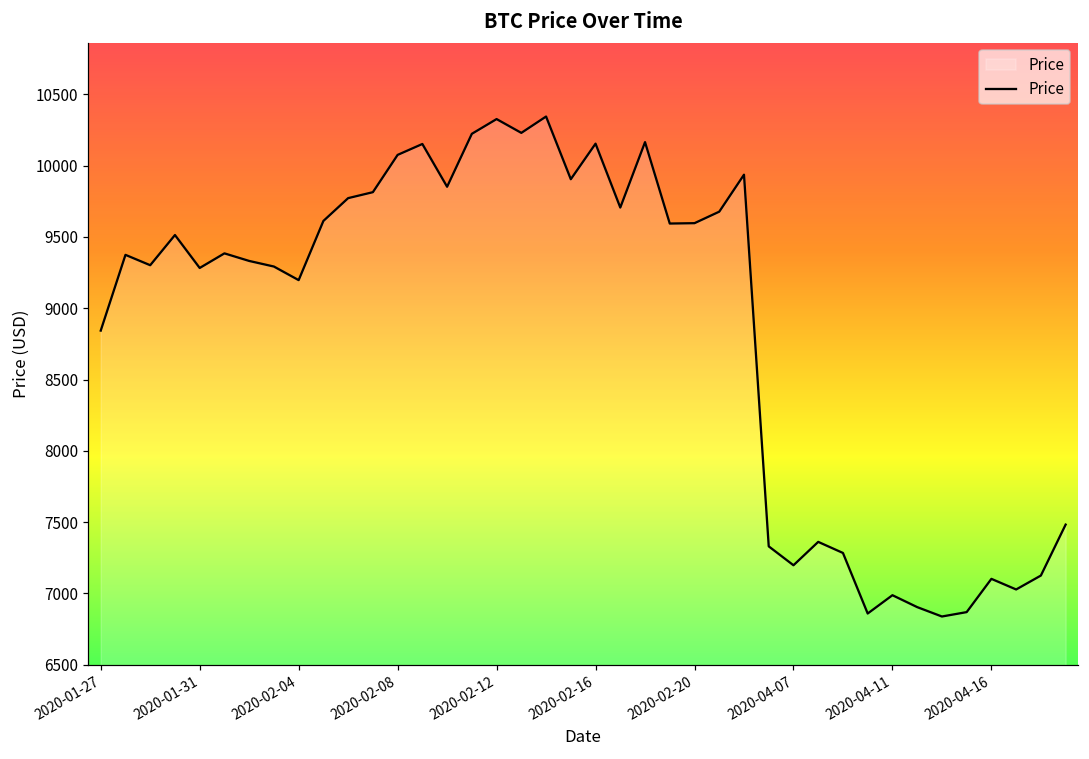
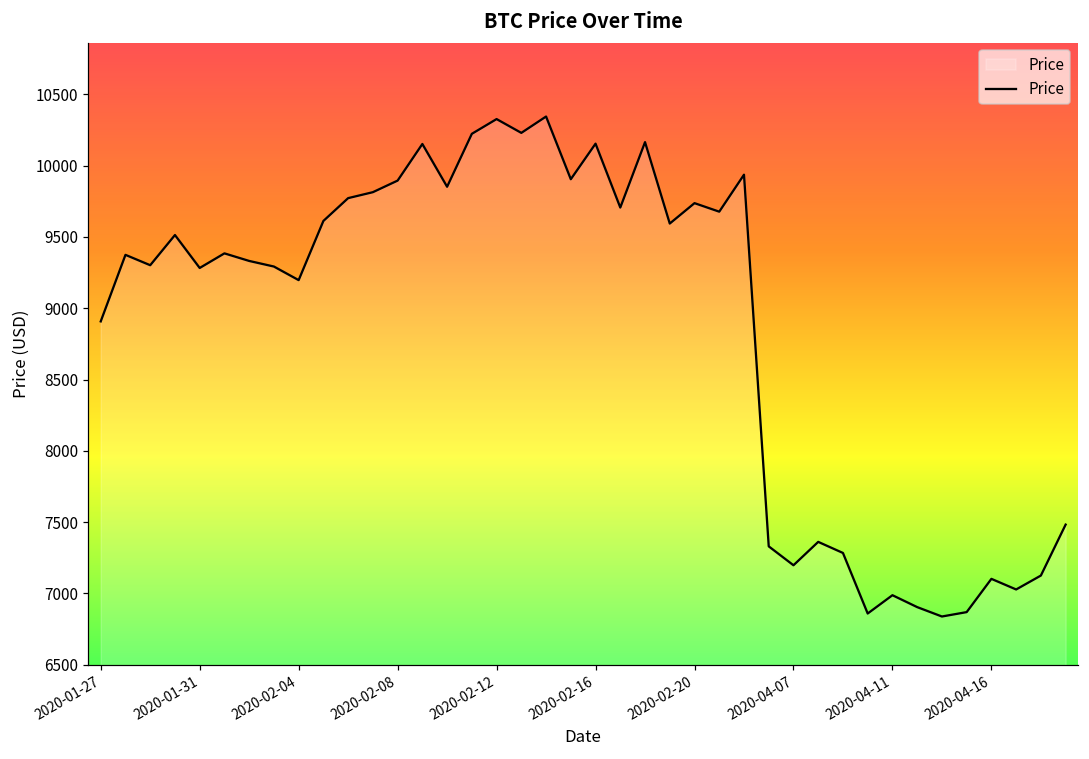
2020-01-27: 8840 -> 8910
2020-02-08: 10080 -> 9900
2020-02-20: 9600 -> 9740
